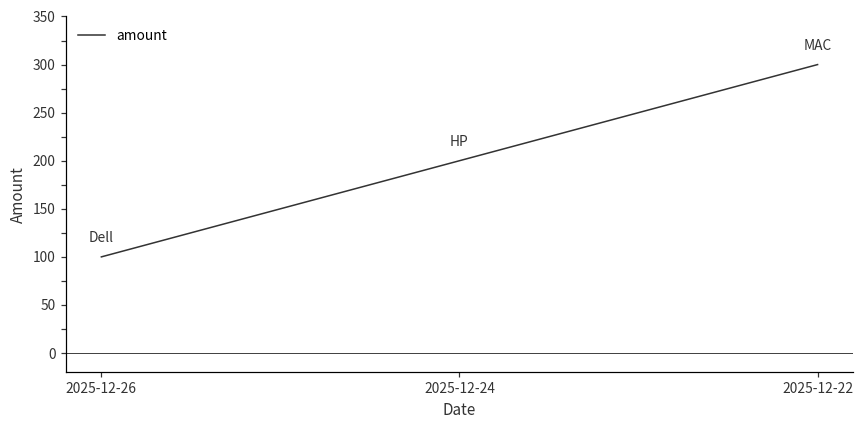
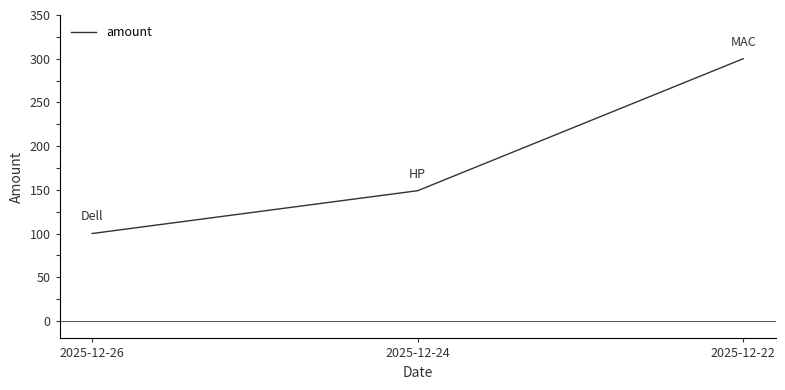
2025-12-24: 200 -> 150
